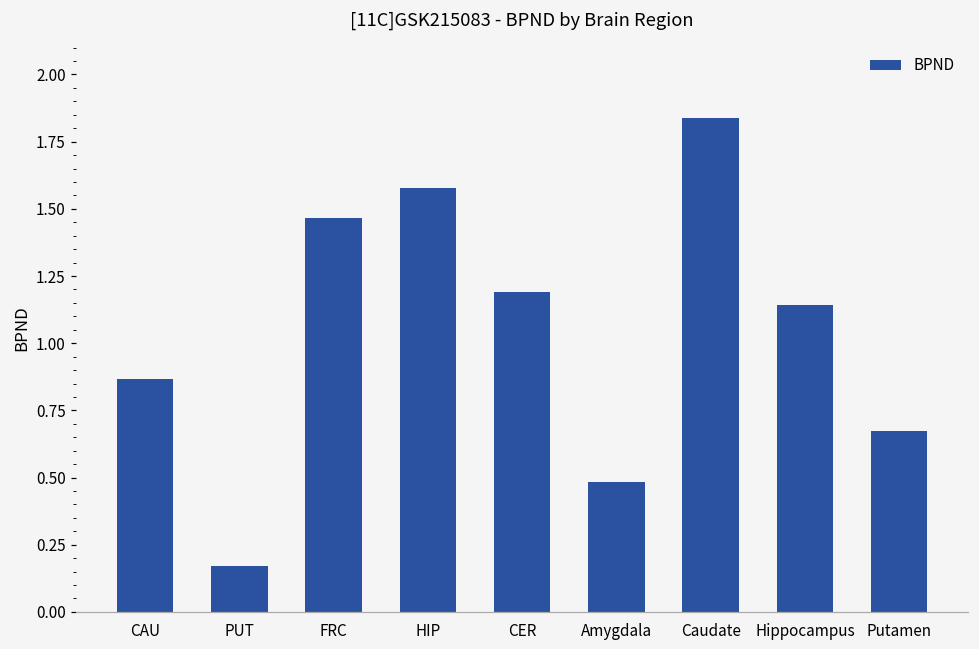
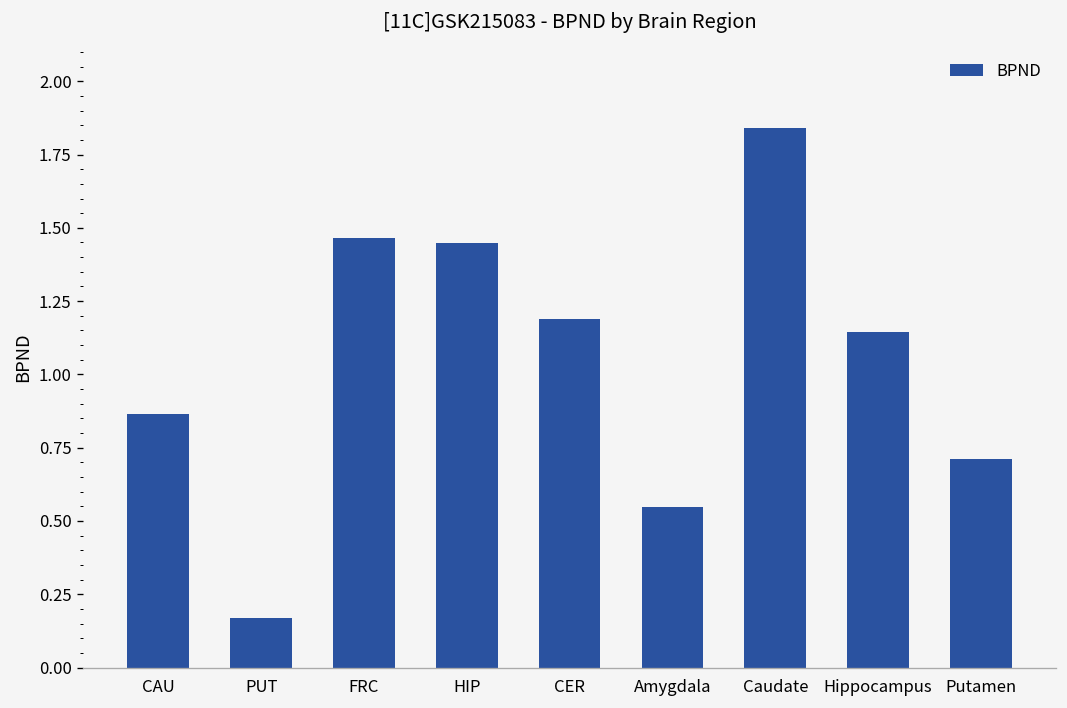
HIP: 1.58 -> 1.45
Amygdala: 0.48 -> 0.55
Putamen: 0.68 -> 0.71
